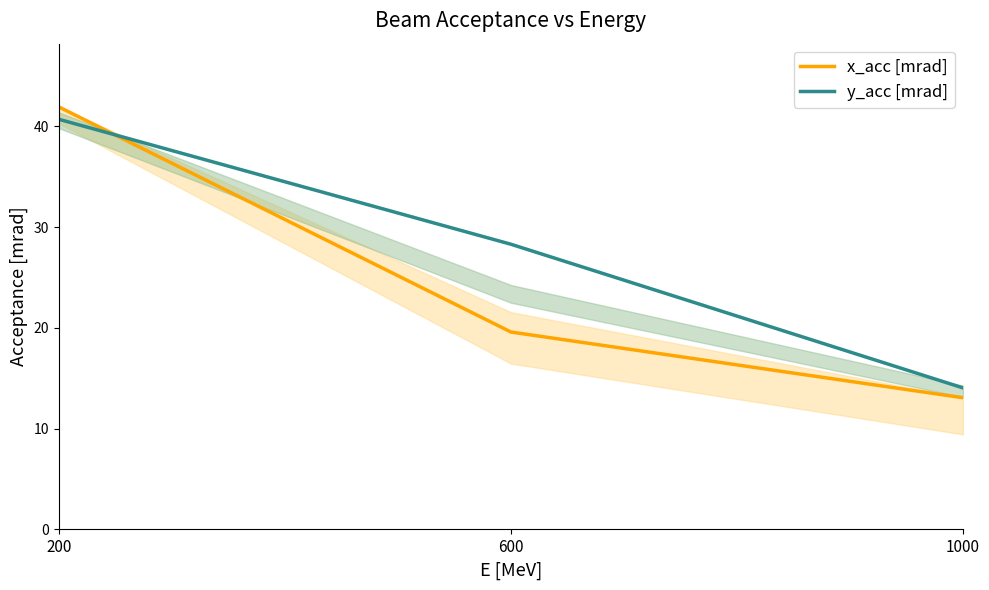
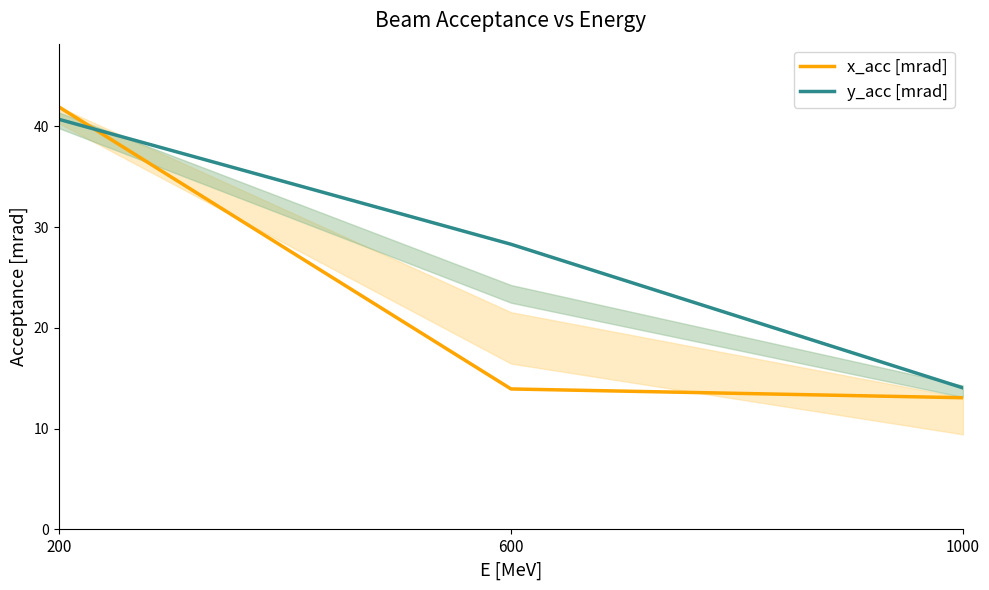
x_acc [mrad], 600: 19.6 -> 13.9
